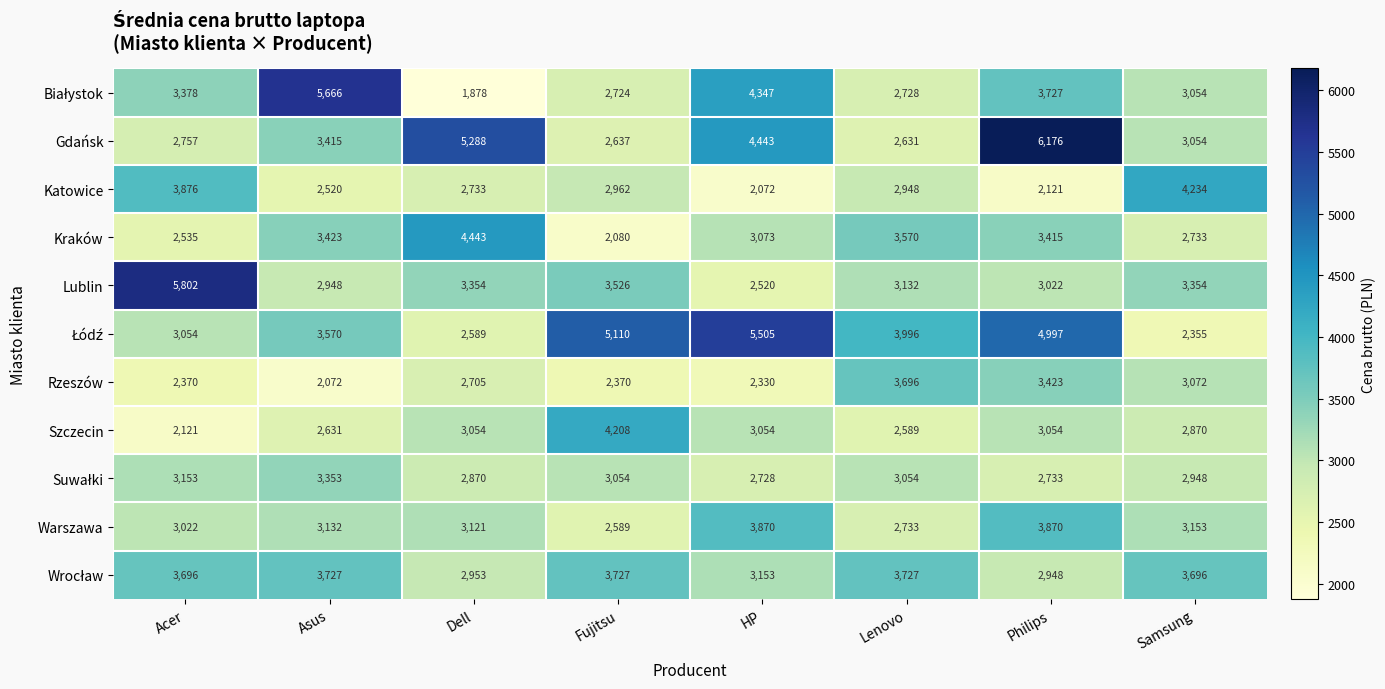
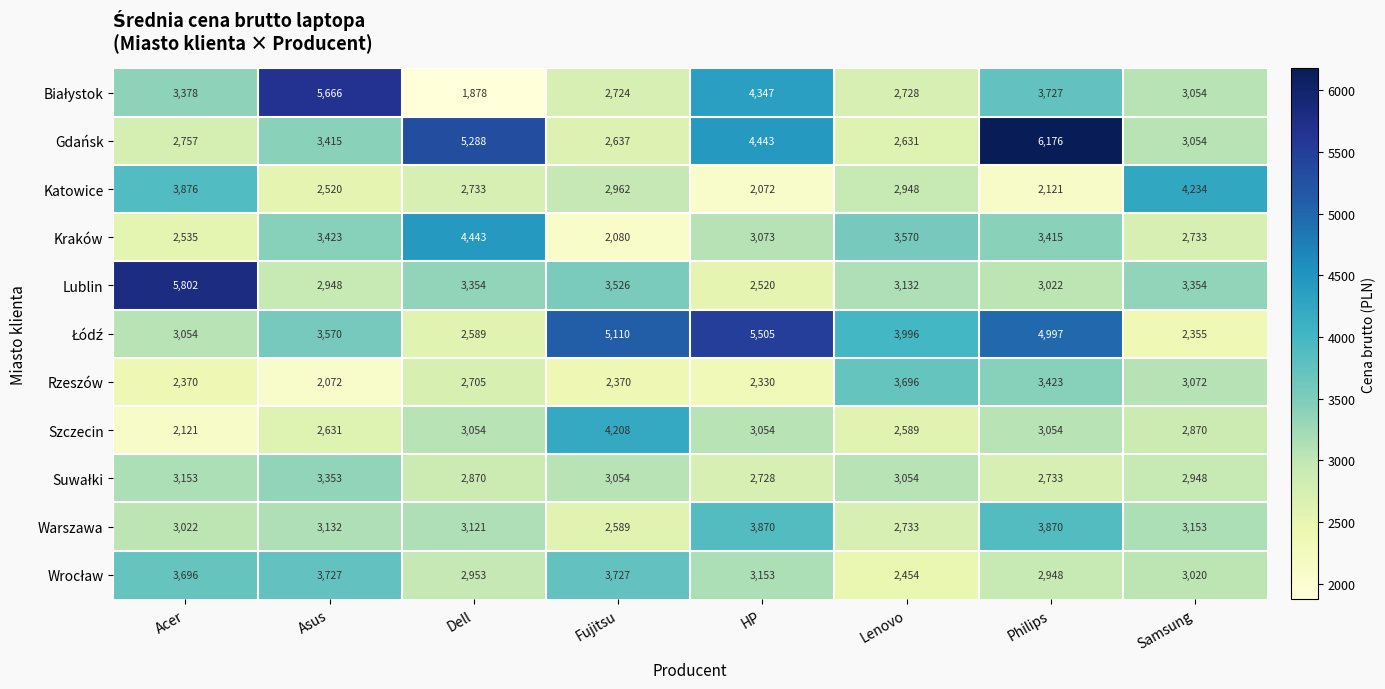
Wrocław, Lenovo: 3,727 -> 2,454
Wrocław, Samsung: 3,696 -> 3,020
